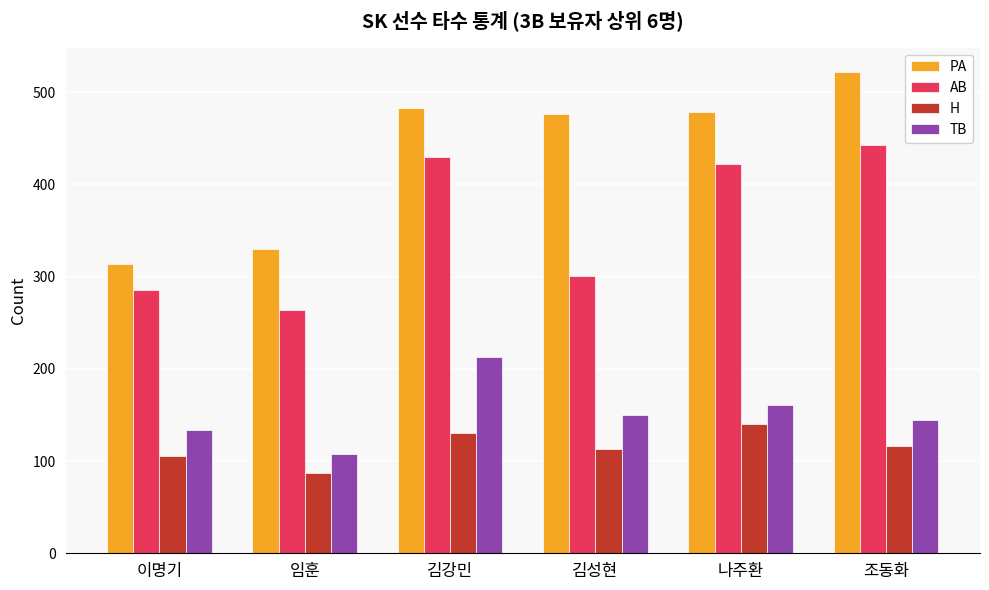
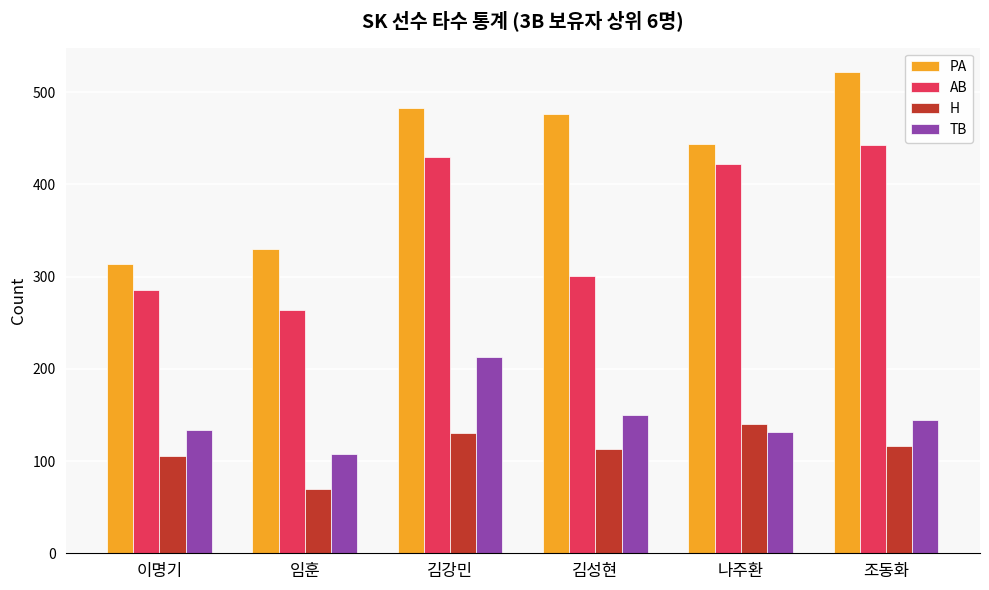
H, 임훈: 90 -> 70
PA, 나주환: 480 -> 440
TB, 나주환: 160 -> 130
